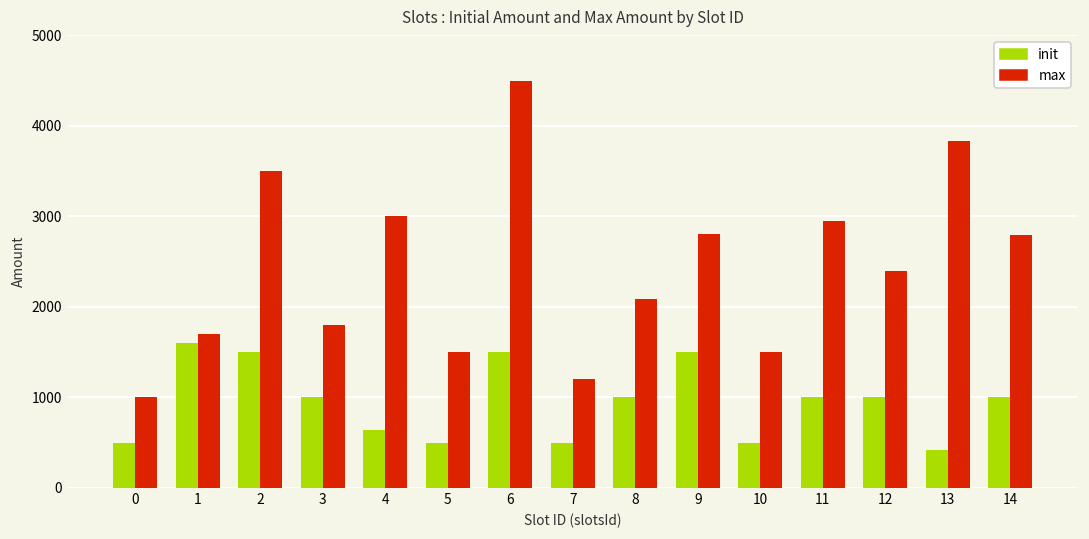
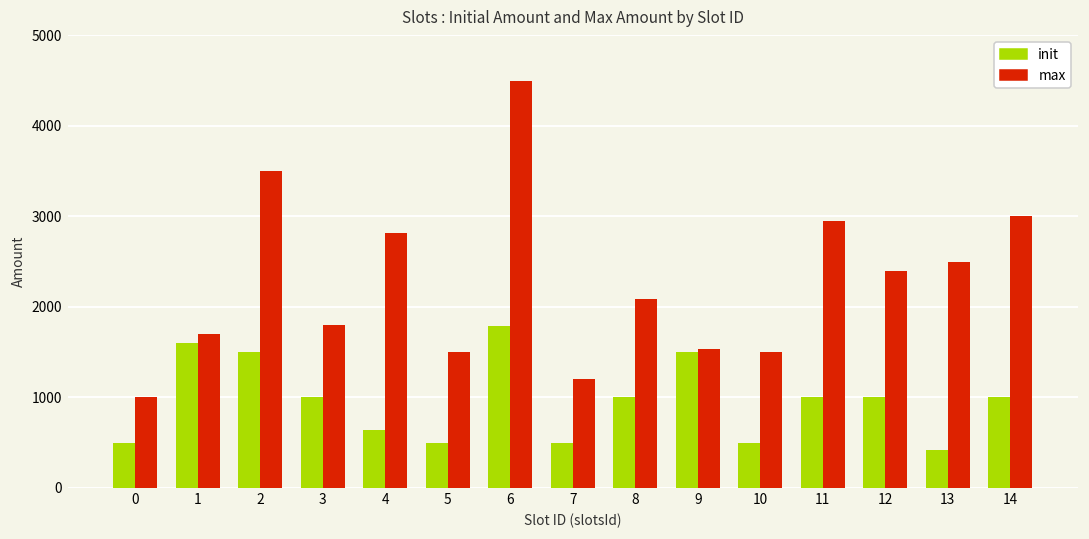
max, 4: 3000 -> 2800
init, 6: 1500 -> 1800
max, 9: 2800 -> 1500
max, 13: 3800 -> 2500
max, 14: 2800 -> 3000
